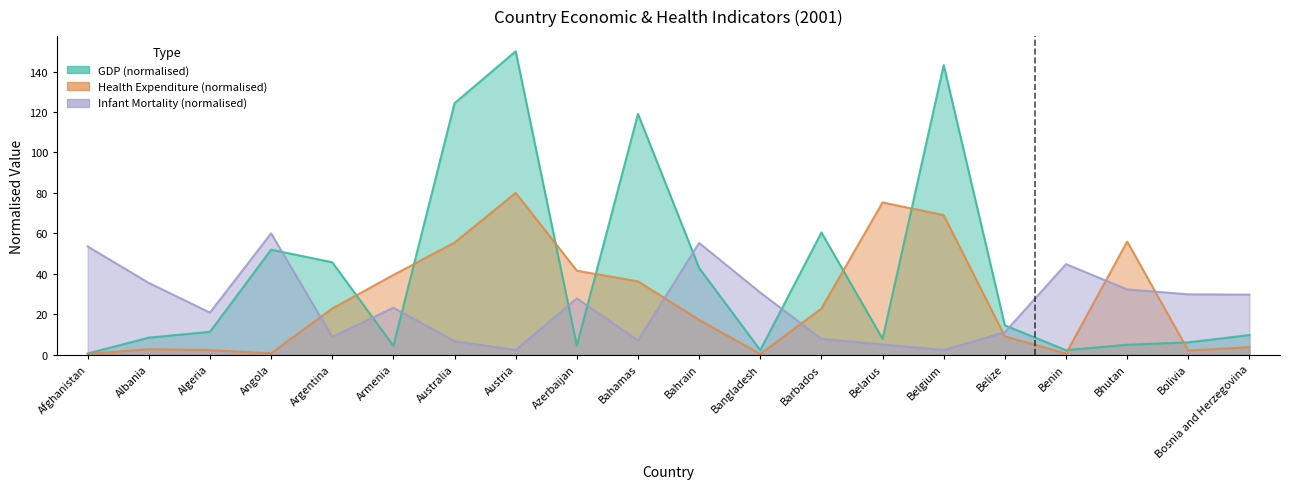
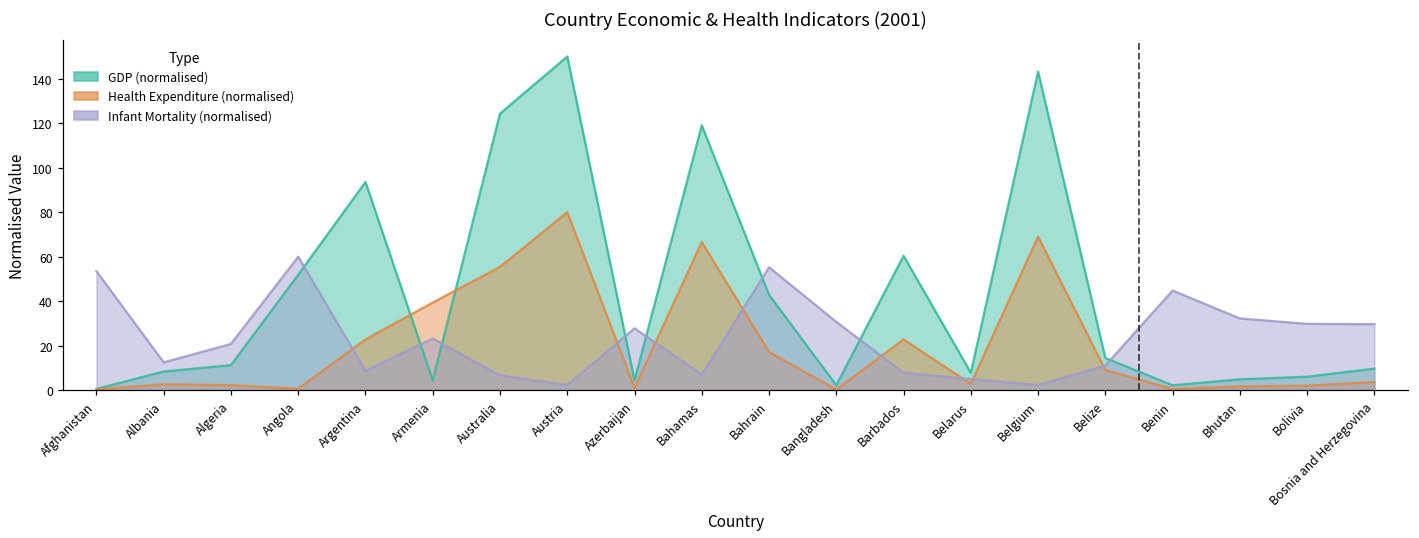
Infant Mortality (normalised), Albania: 35 -> 13
GDP (normalised), Argentina: 46 -> 94
Health Expenditure (normalised), Azerbaijan: 42 -> 1
Health Expenditure (normalised), Bahamas: 36 -> 67
Health Expenditure (normalised), Belarus: 75 -> 3
Health Expenditure (normalised), Bhutan: 56 -> 2
